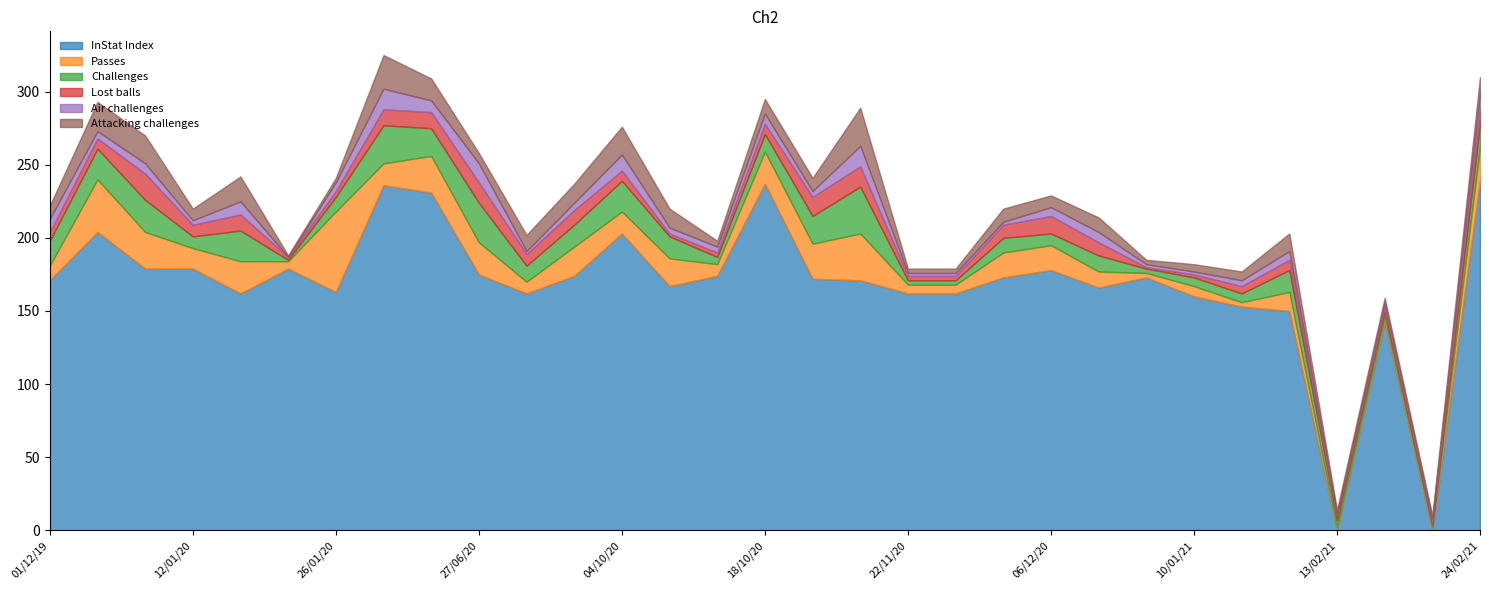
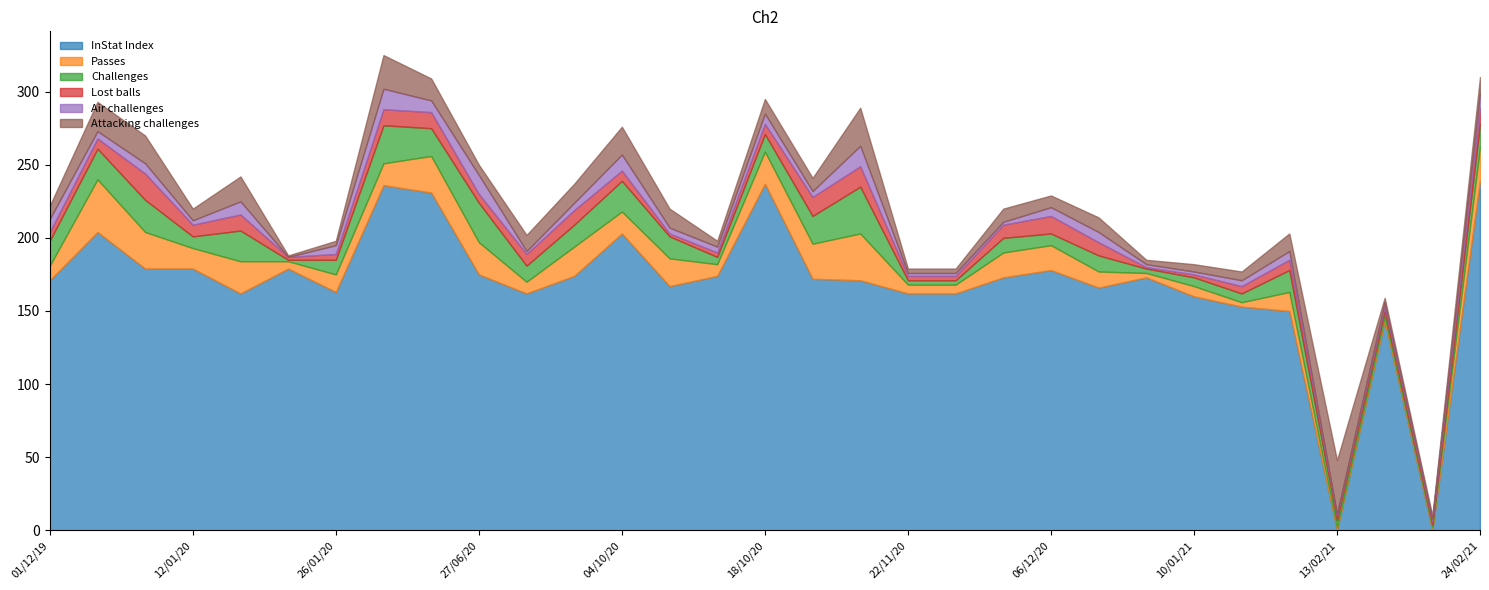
Passes, 26/01/20: 55 -> 12
Lost balls, 27/06/20: 14 -> 6
Attacking challenges, 13/02/21: 3 -> 37
